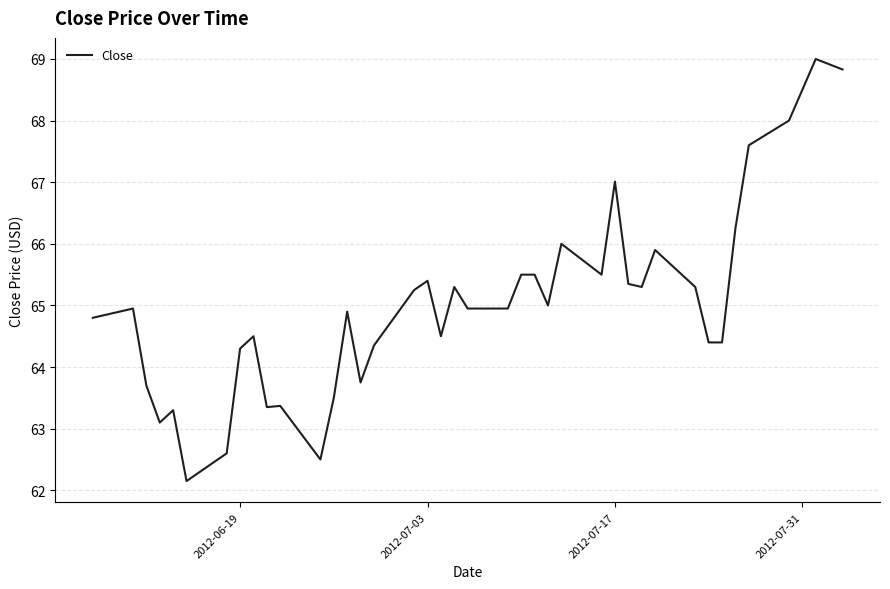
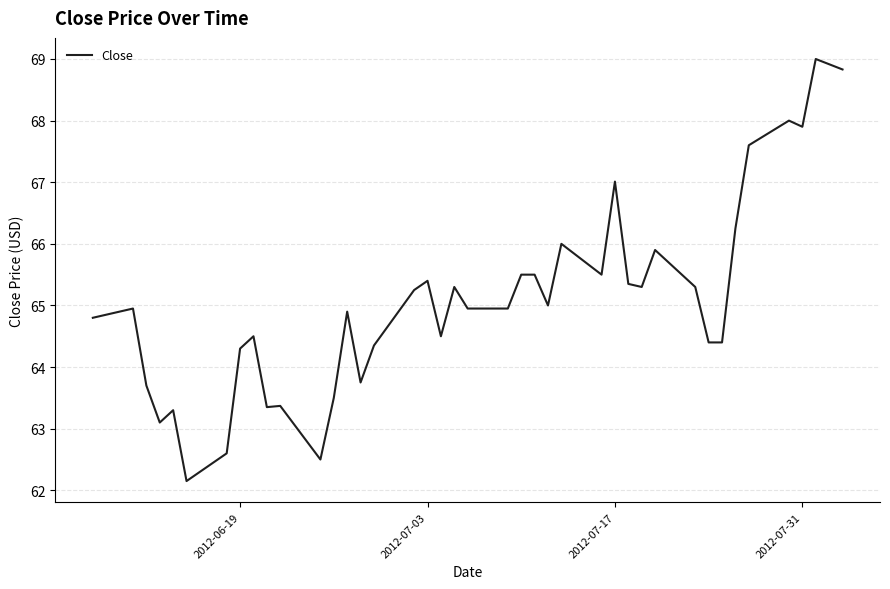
2012-07-31: 68.5 -> 67.9
